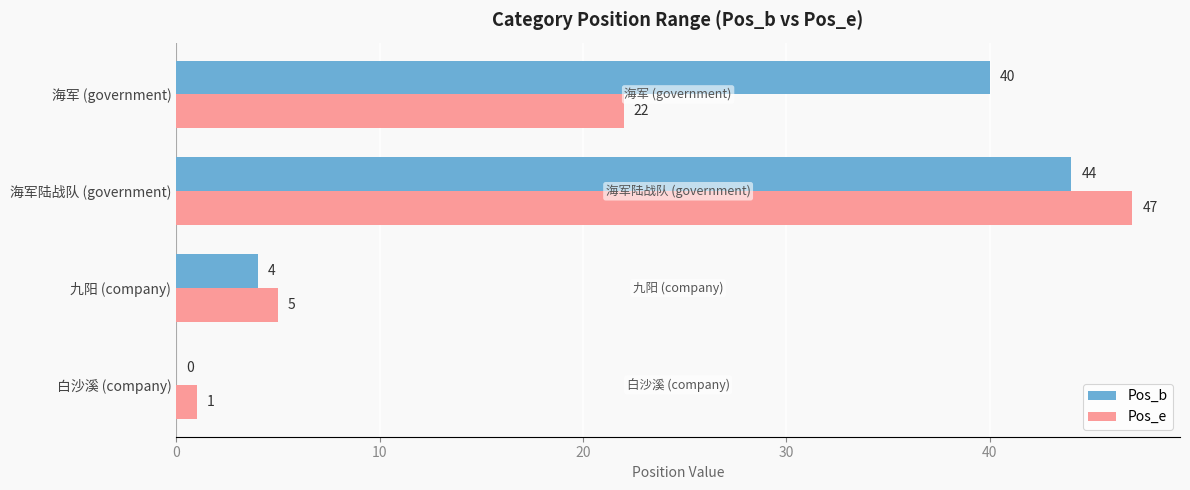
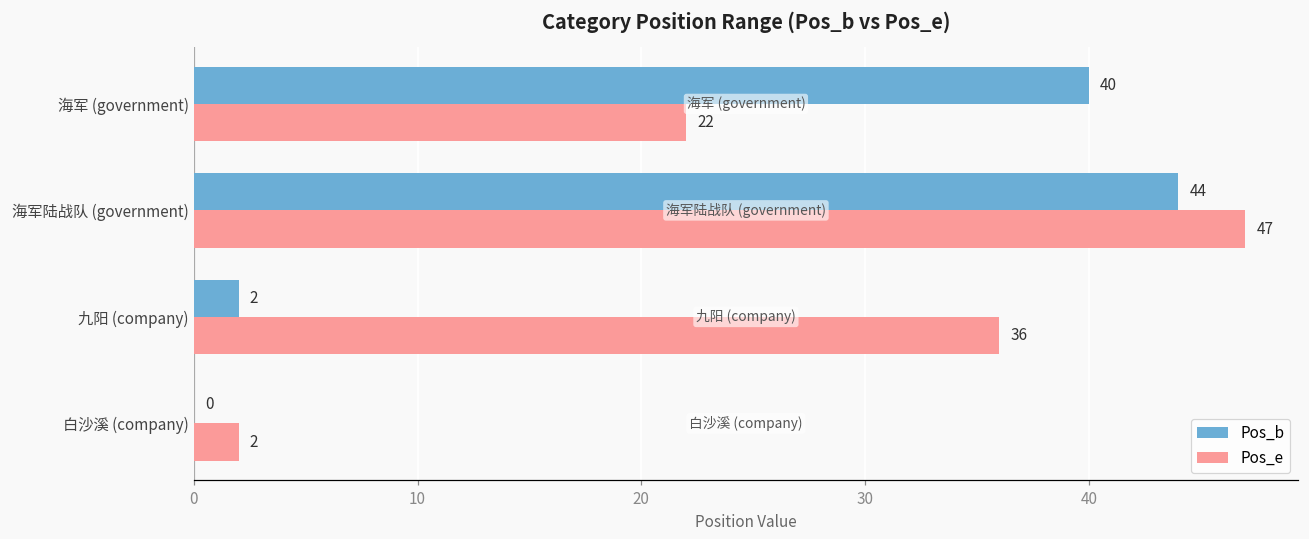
Pos_b, 九阳 (company): 4 -> 2
Pos_e, 九阳 (company): 5 -> 36
Pos_e, 白沙溪 (company): 1 -> 2
